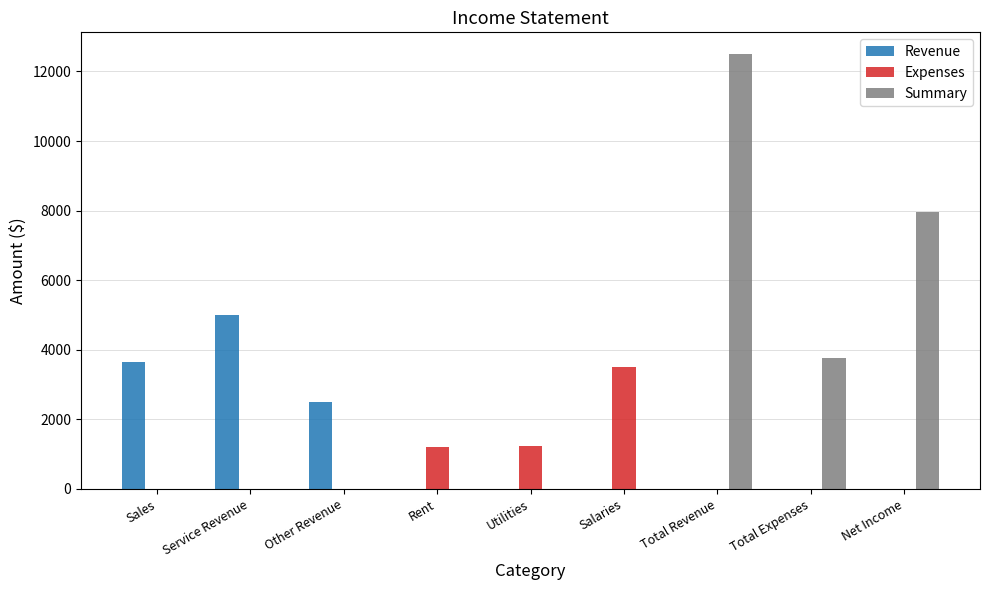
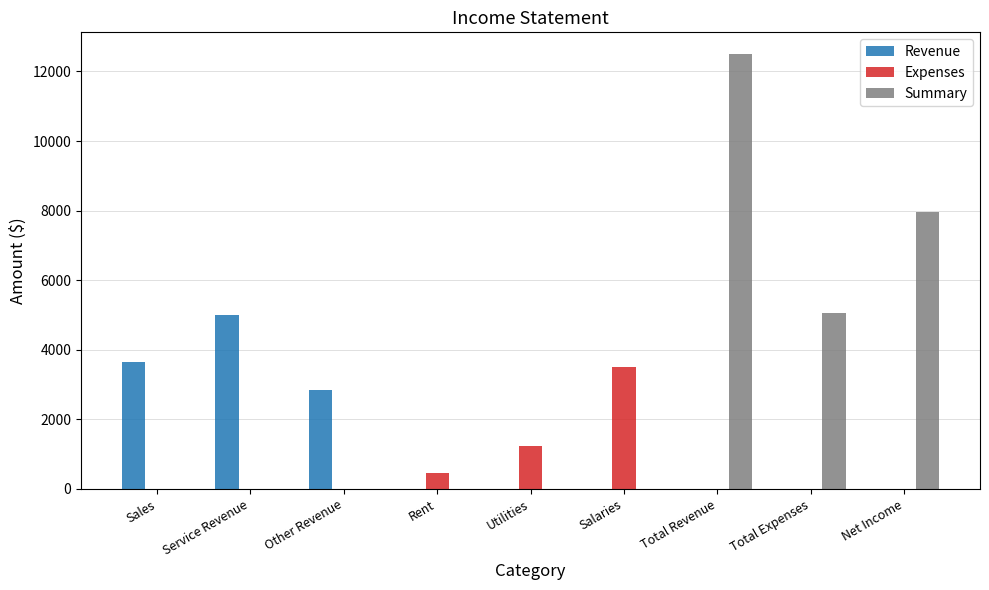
Revenue, Other Revenue: 2500 -> 2800
Expenses, Rent: 1200 -> 500
Summary, Total Expenses: 3800 -> 5100
